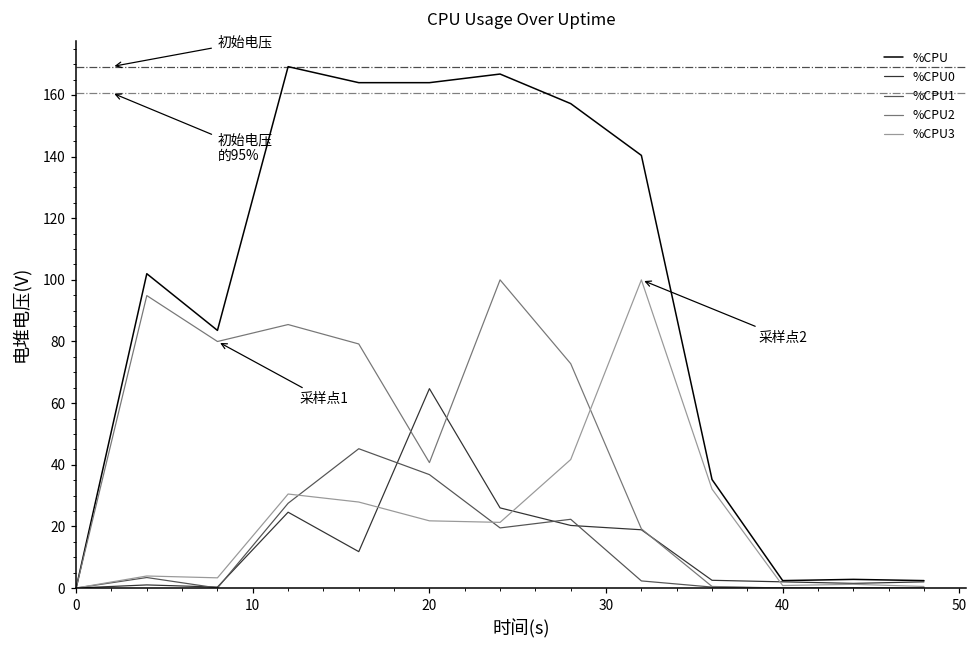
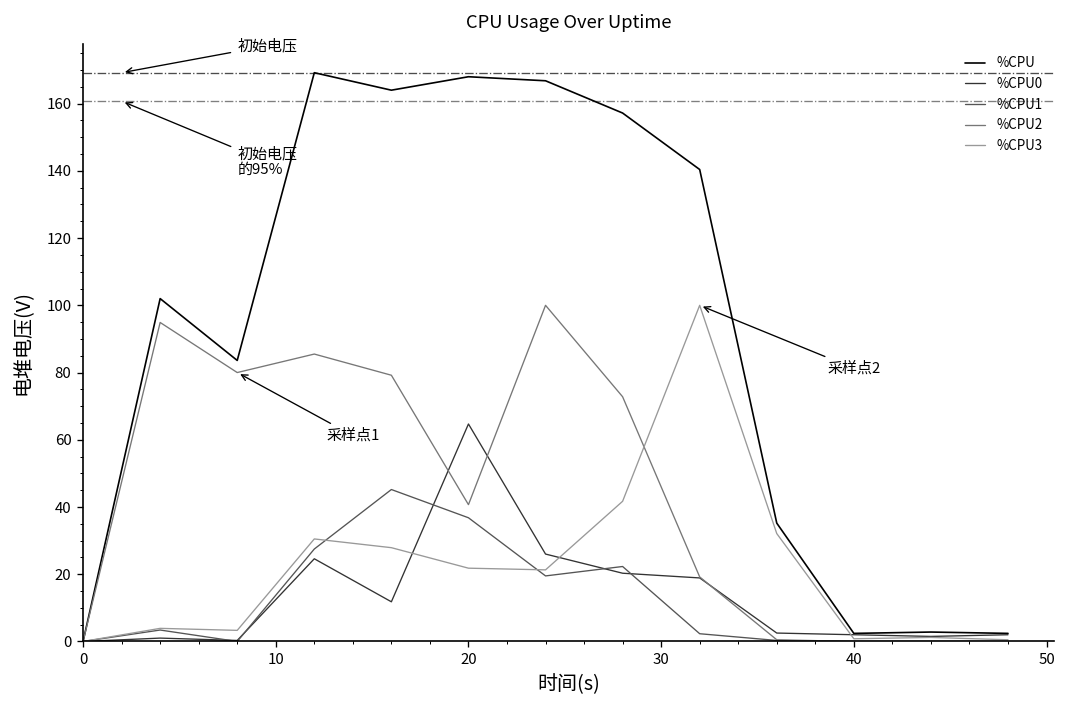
%CPU, 20: 164 -> 168
